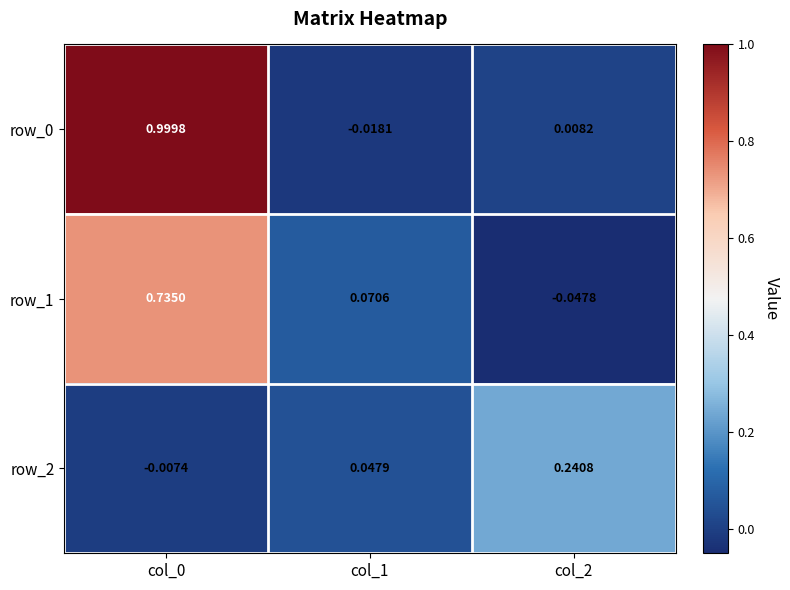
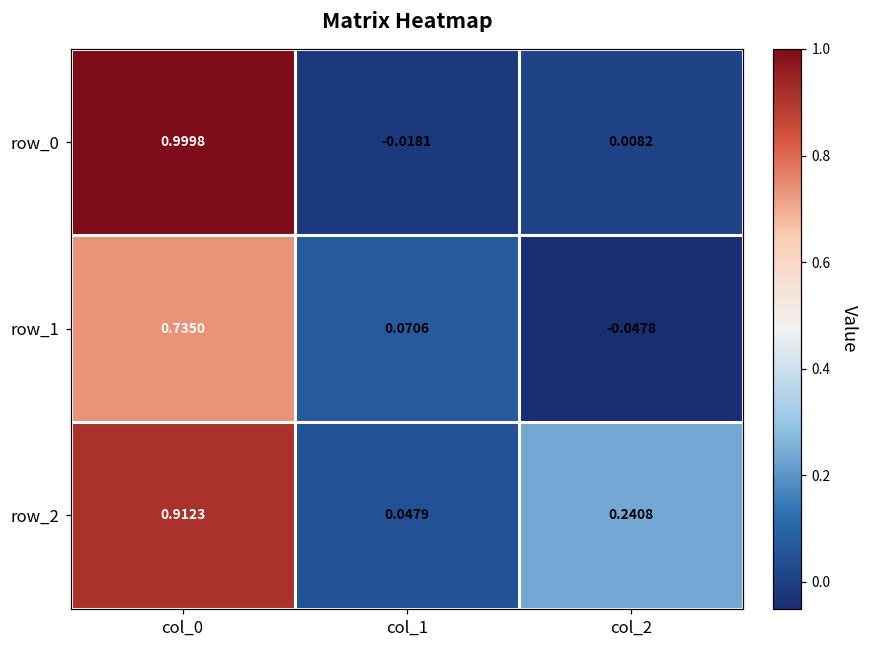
row_2, col_0: -0.0074 -> 0.9123
